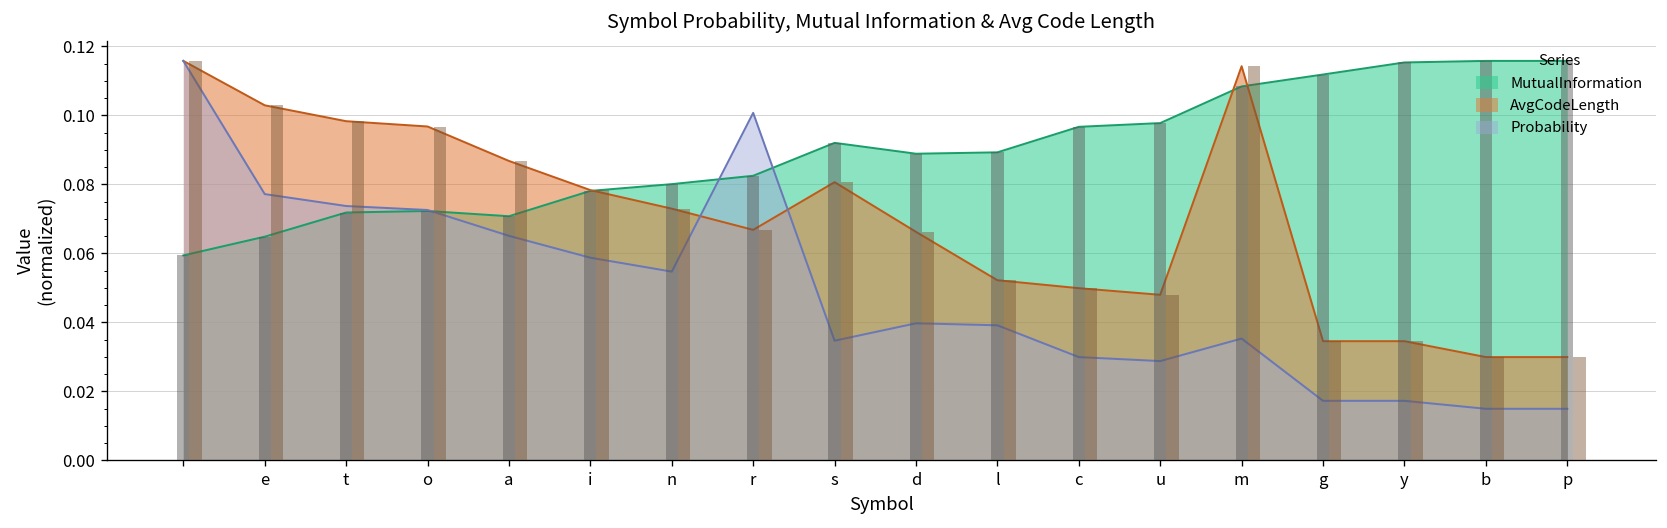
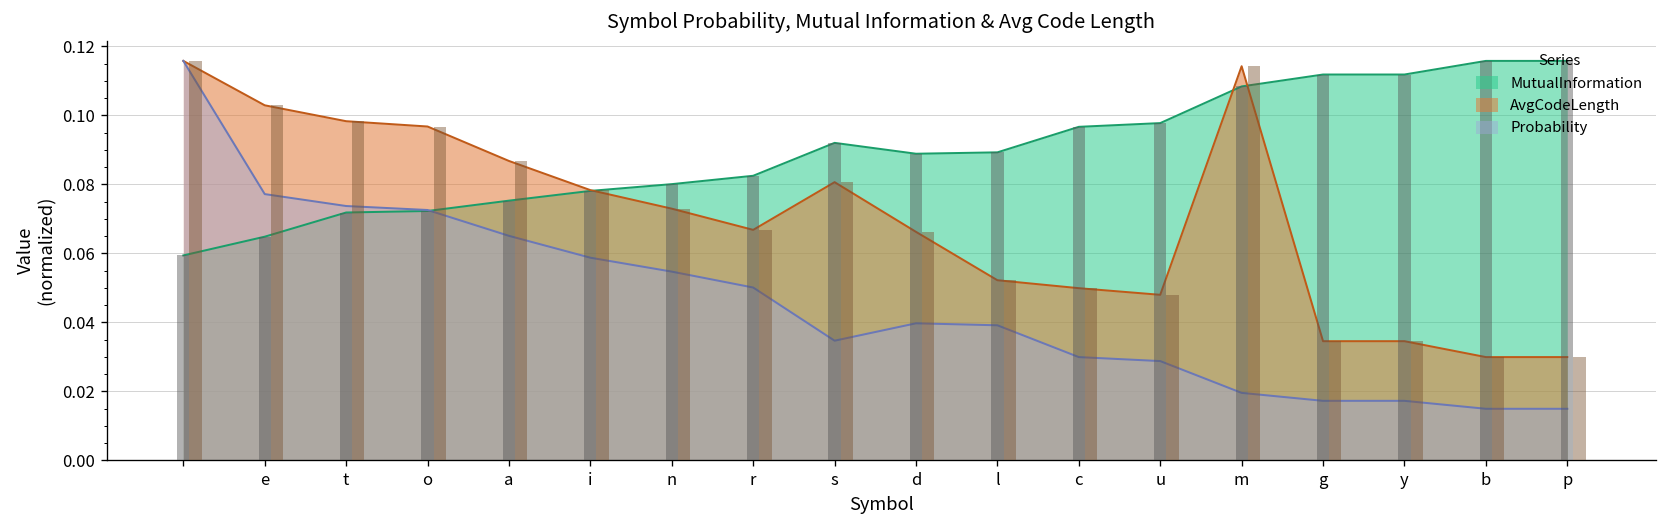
MutualInformation, a: 0.071 -> 0.075
Probability, r: 0.101 -> 0.050
Probability, m: 0.035 -> 0.020
MutualInformation, y: 0.115 -> 0.112
